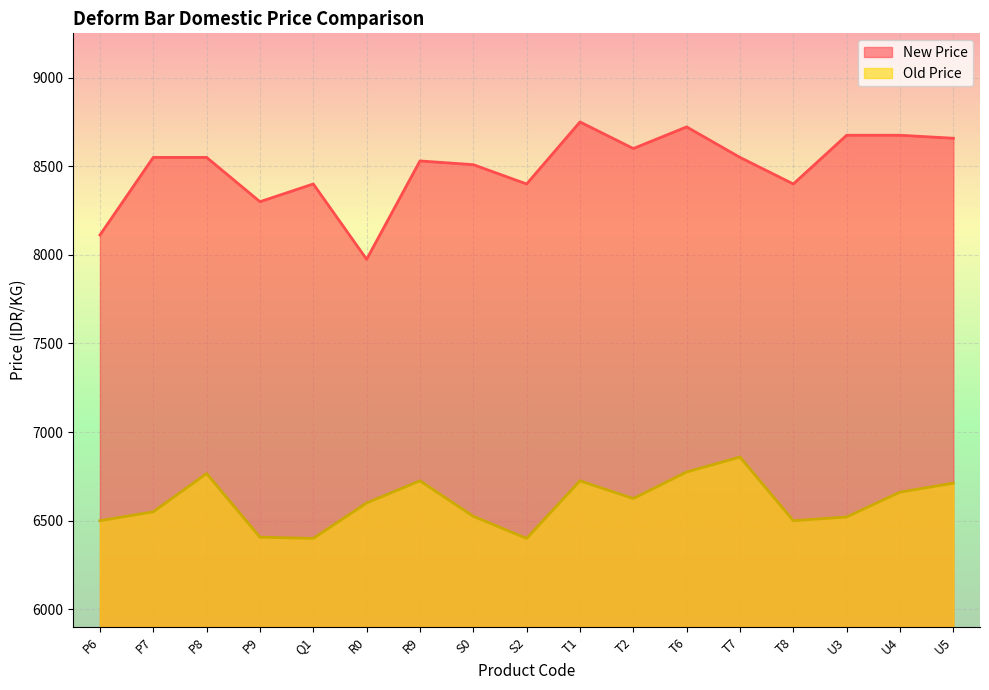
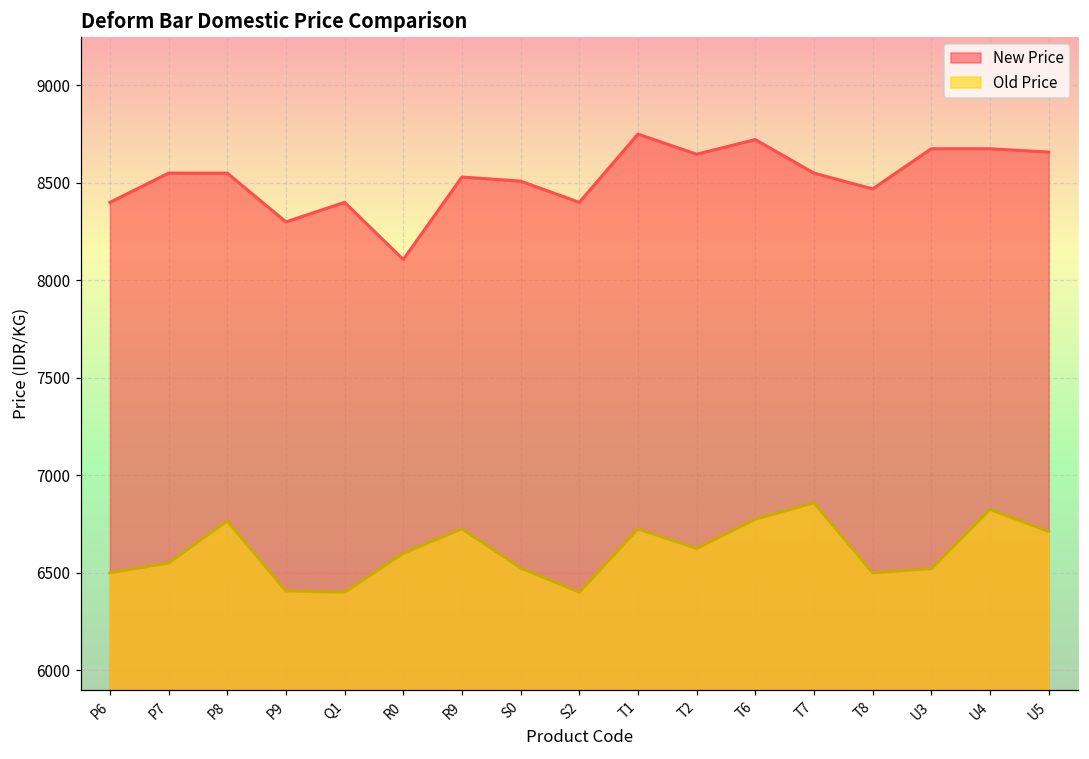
New Price, P6: 8110 -> 8400
New Price, R0: 7980 -> 8110
New Price, T2: 8600 -> 8650
New Price, T8: 8400 -> 8470
Old Price, U4: 6660 -> 6830
